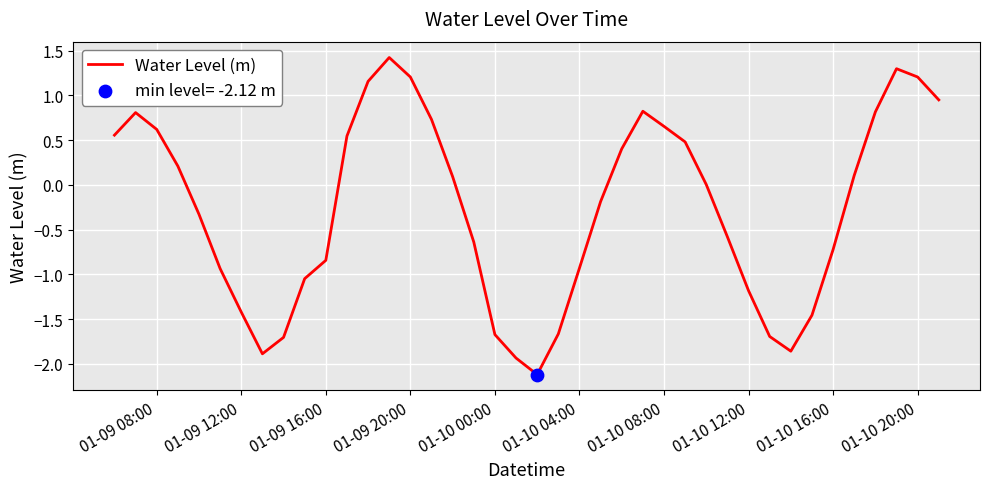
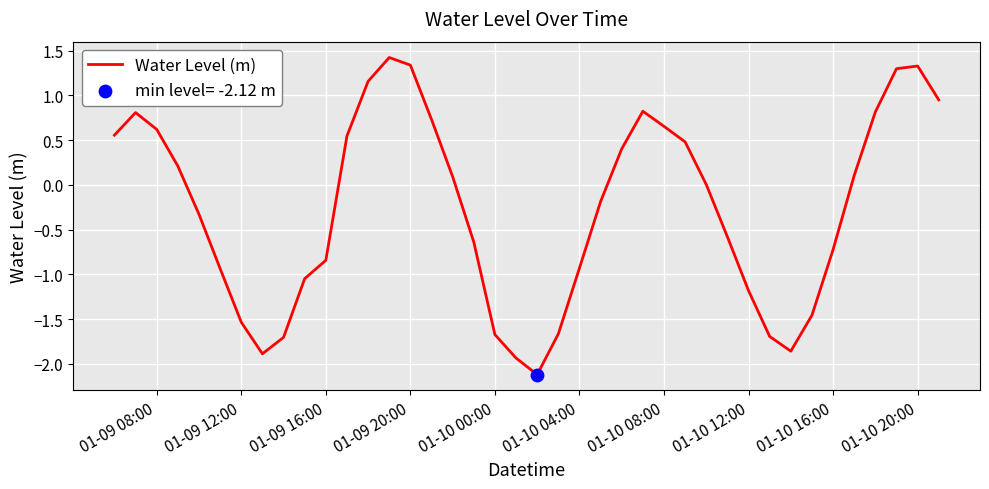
Water Level (m), 01-09 12:00: -1.4 -> -1.5
Water Level (m), 01-09 20:00: 1.2 -> 1.3
Water Level (m), 01-10 20:00: 1.2 -> 1.3
